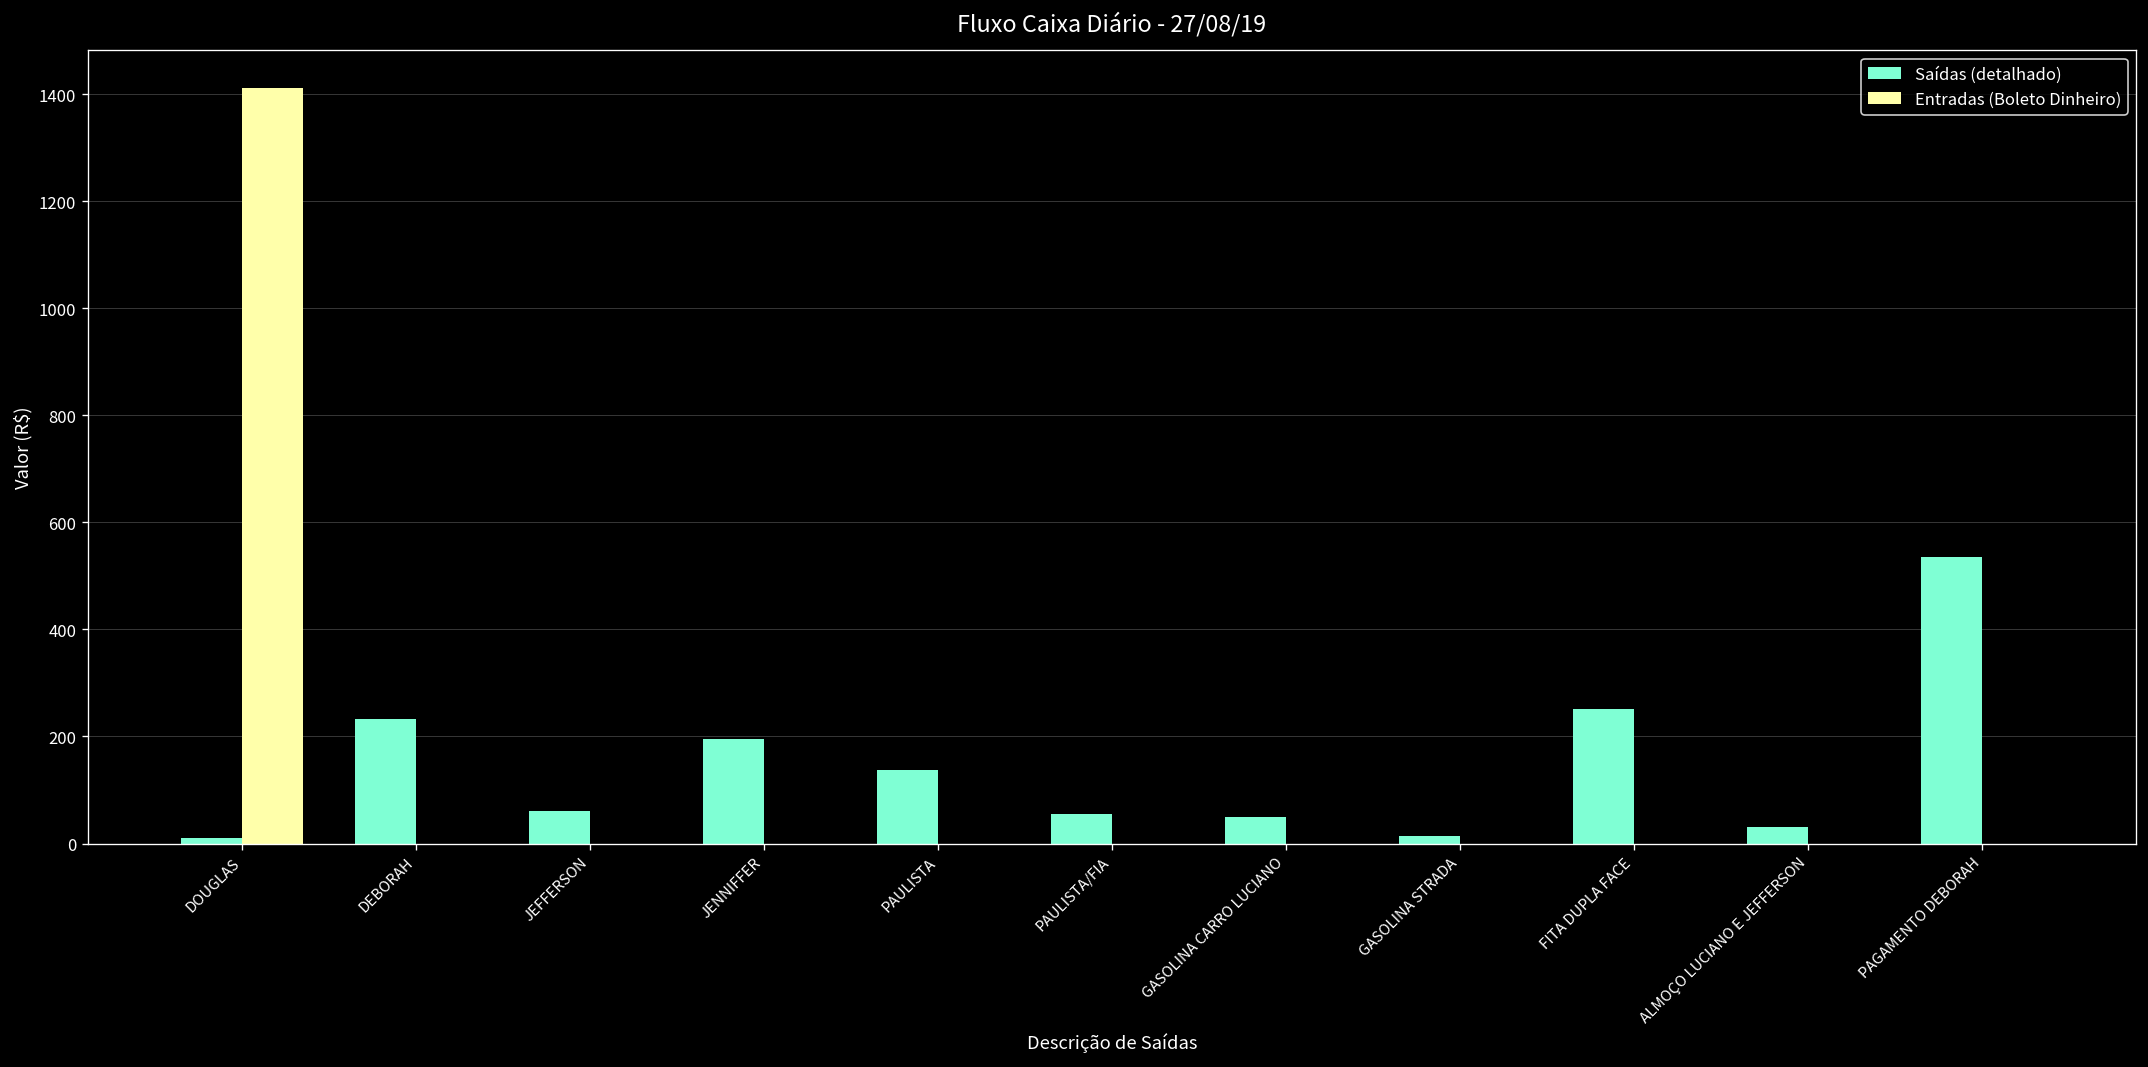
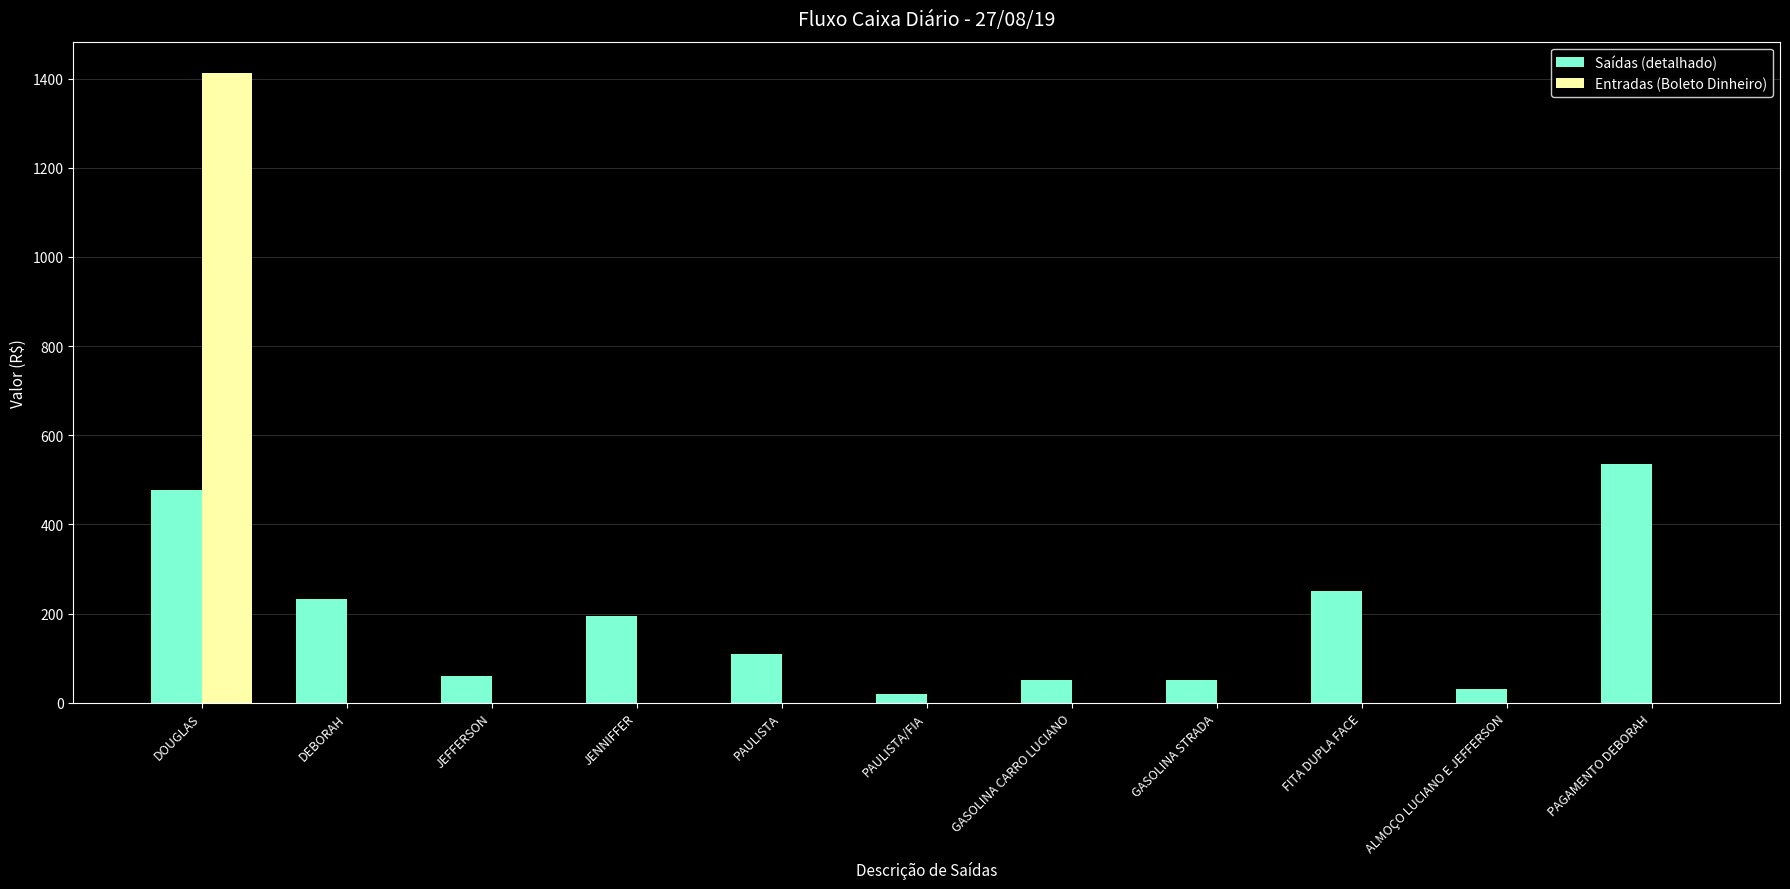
Saídas (detalhado), DOUGLAS: 10 -> 480
Saídas (detalhado), PAULISTA: 140 -> 110
Saídas (detalhado), PAULISTA/FIA: 60 -> 20
Saídas (detalhado), GASOLINA STRADA: 10 -> 50
